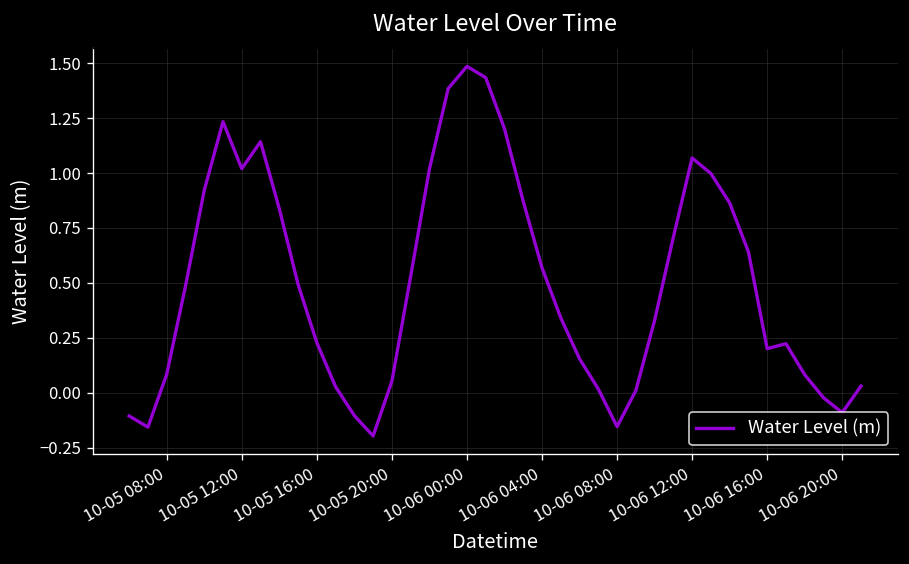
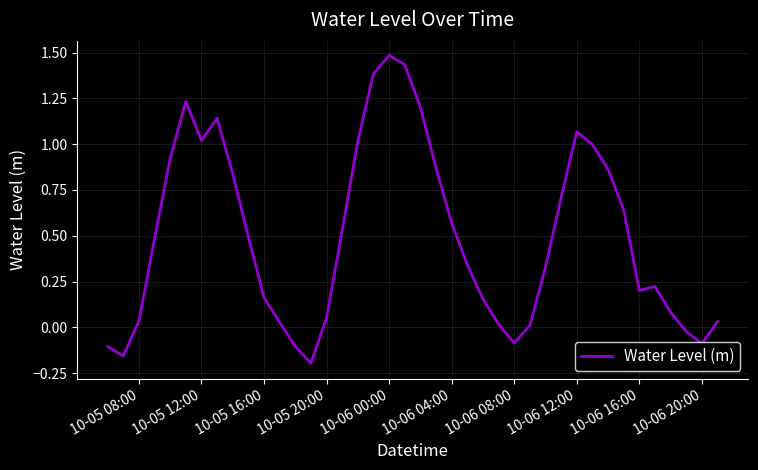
10-05 08:00: 0.08 -> 0.03
10-05 16:00: 0.23 -> 0.16
10-06 08:00: -0.15 -> -0.09
